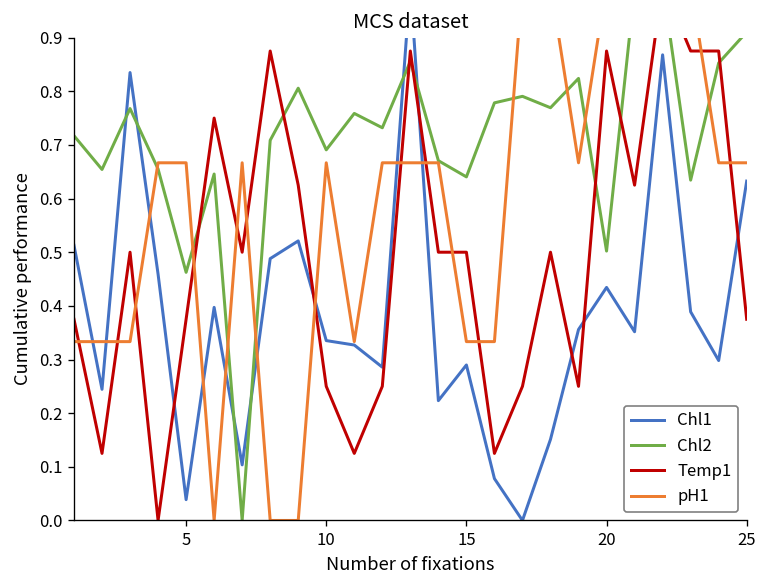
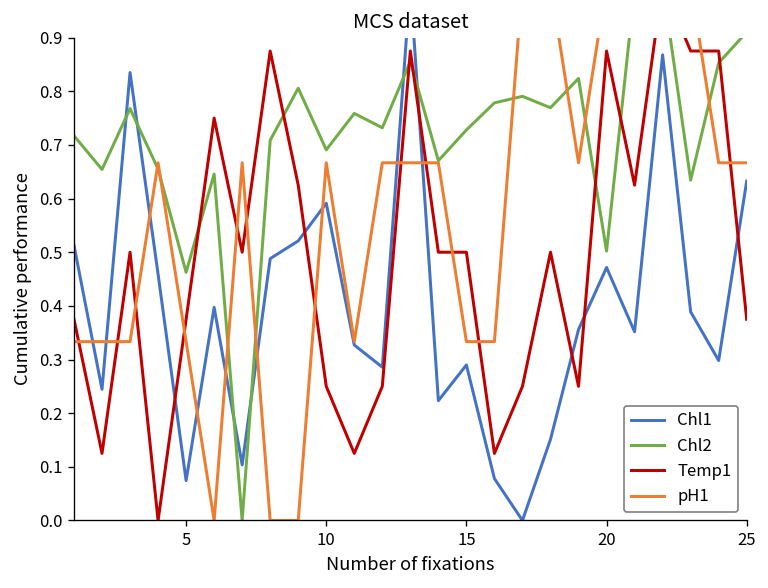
Chl1, 5: 0.04 -> 0.07
pH1, 5: 0.67 -> 0.33
Chl1, 10: 0.34 -> 0.59
Chl2, 15: 0.64 -> 0.73
Chl1, 20: 0.43 -> 0.47
